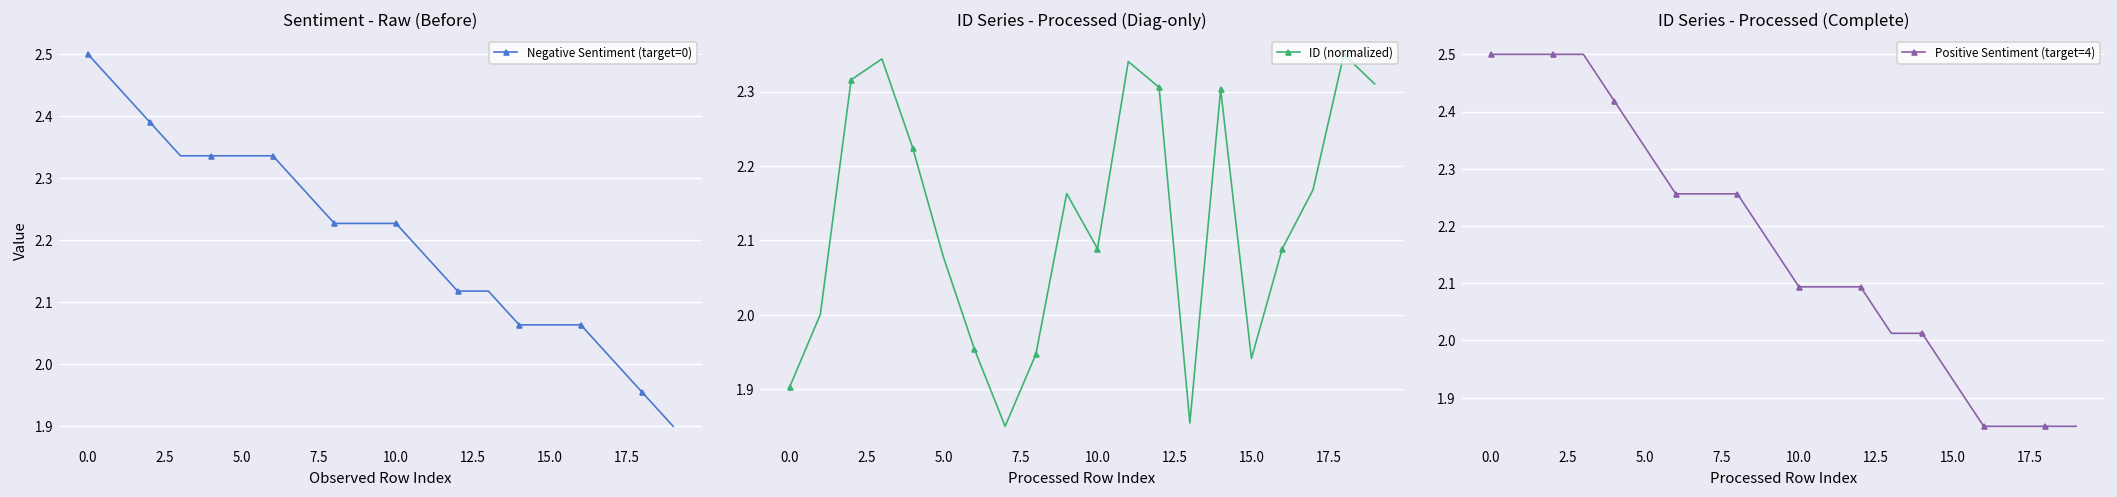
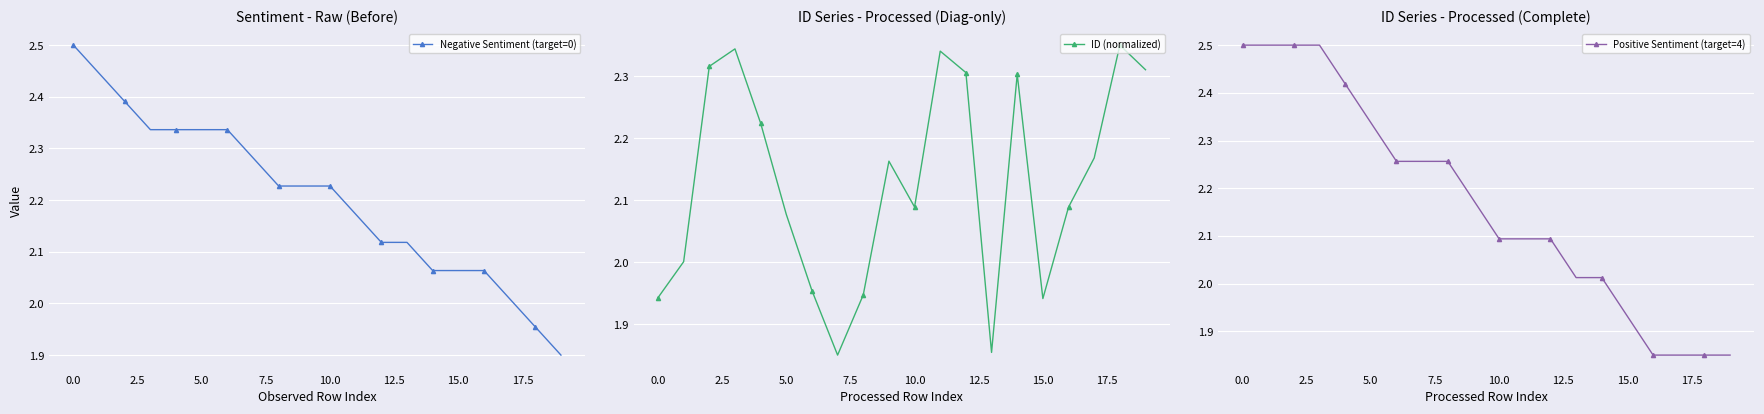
ID Series - Processed (Diag-only), 0.0: 1.90 -> 1.94
